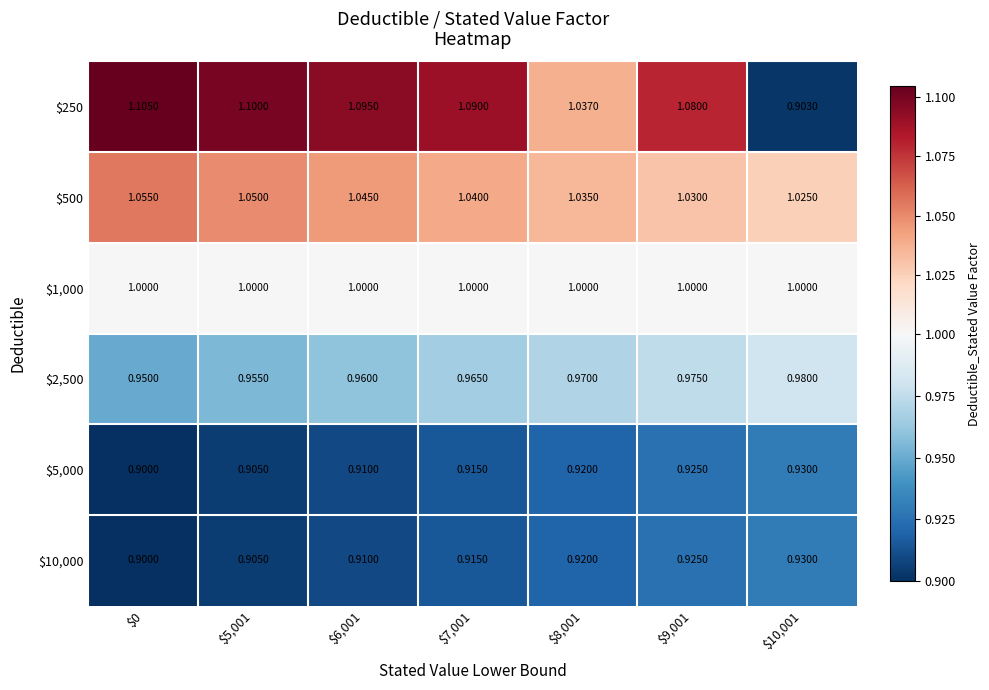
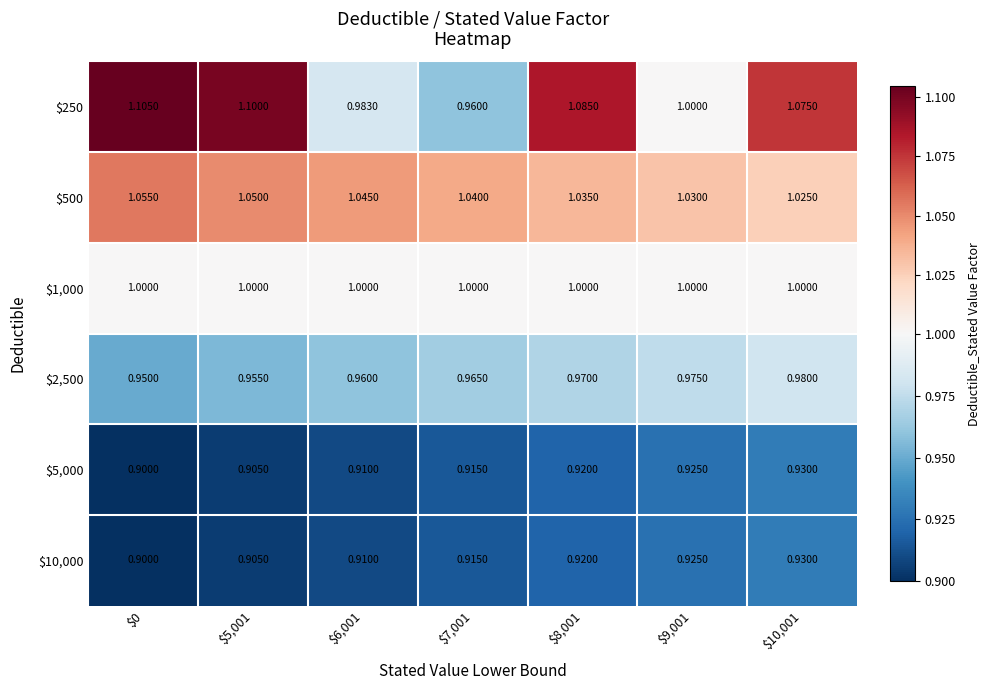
$250, $6,001: 1.0950 -> 0.9830
$250, $7,001: 1.0900 -> 0.9600
$250, $8,001: 1.0370 -> 1.0850
$250, $9,001: 1.0800 -> 1.0000
$250, $10,001: 0.9030 -> 1.0750
